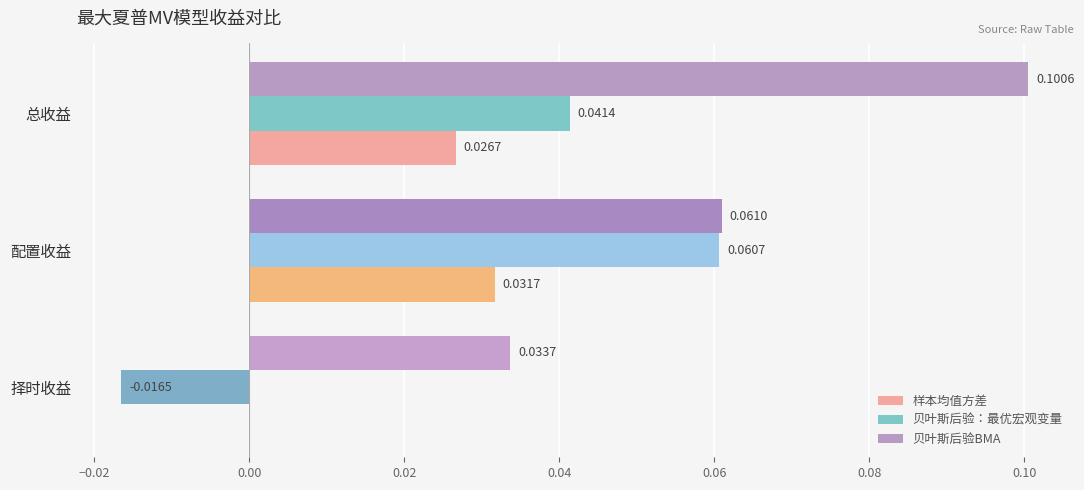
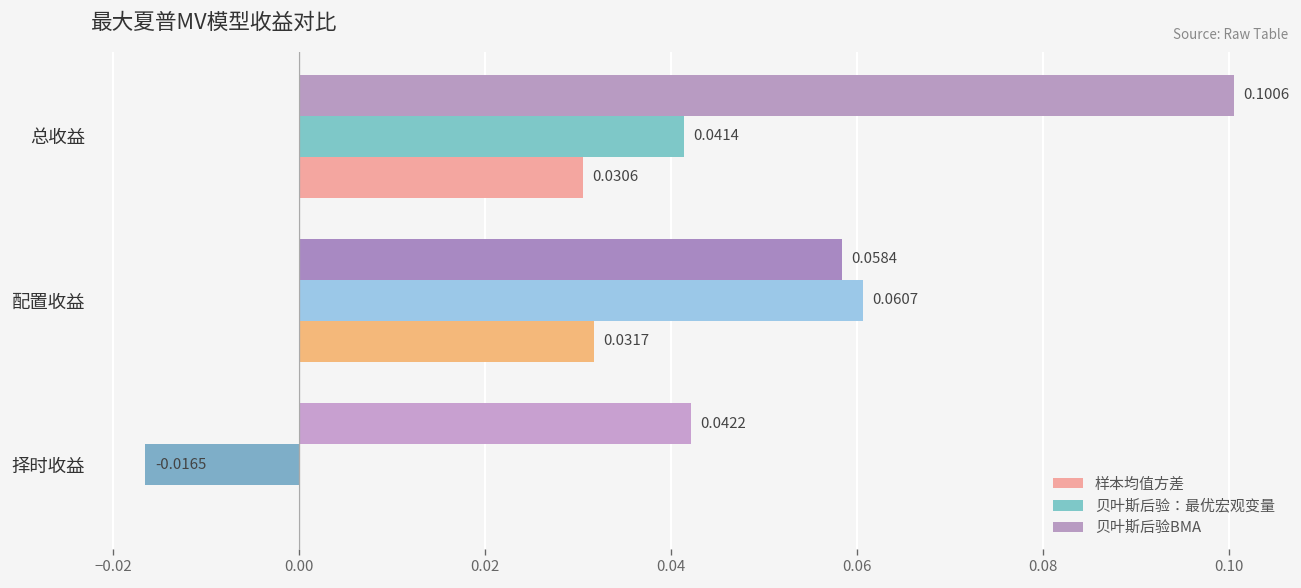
样本均值方差, 总收益: 0.0267 -> 0.0306
贝叶斯后验BMA, 配置收益: 0.0610 -> 0.0584
贝叶斯后验BMA, 择时收益: 0.0337 -> 0.0422
